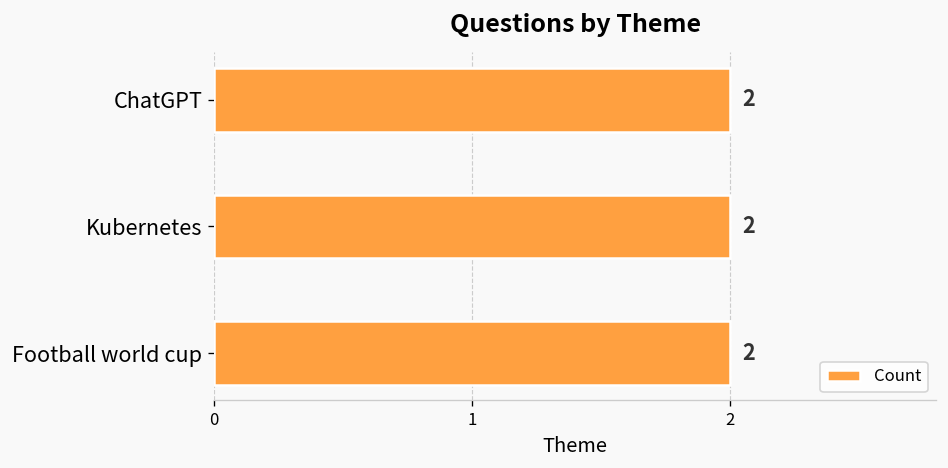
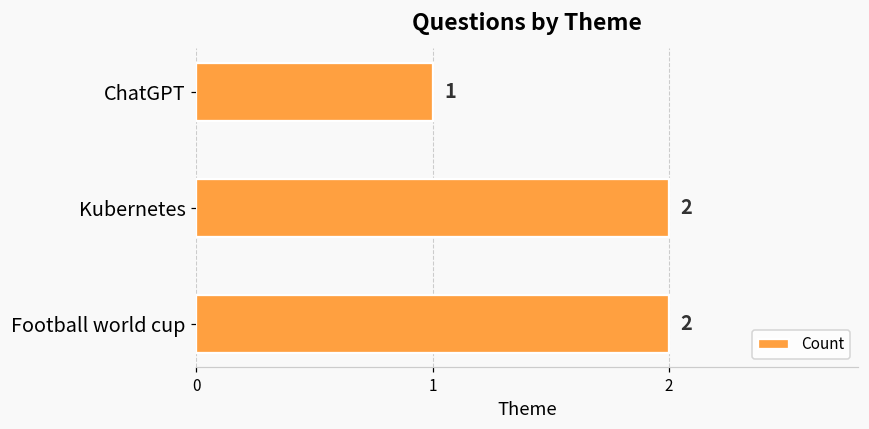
ChatGPT: 2 -> 1
